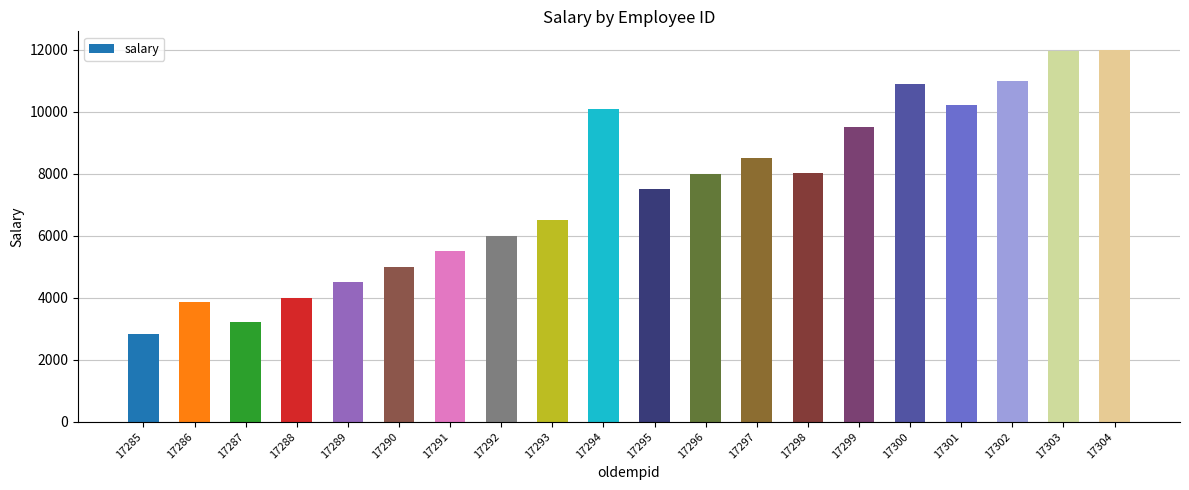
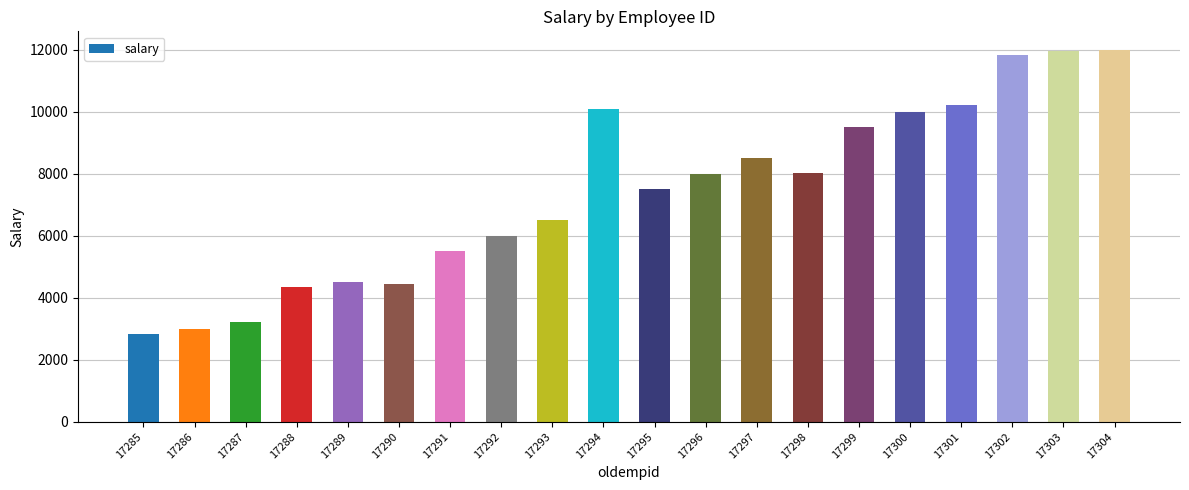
17286: 3900 -> 3000
17288: 4000 -> 4400
17290: 5000 -> 4500
17300: 10900 -> 10000
17302: 11000 -> 11800
